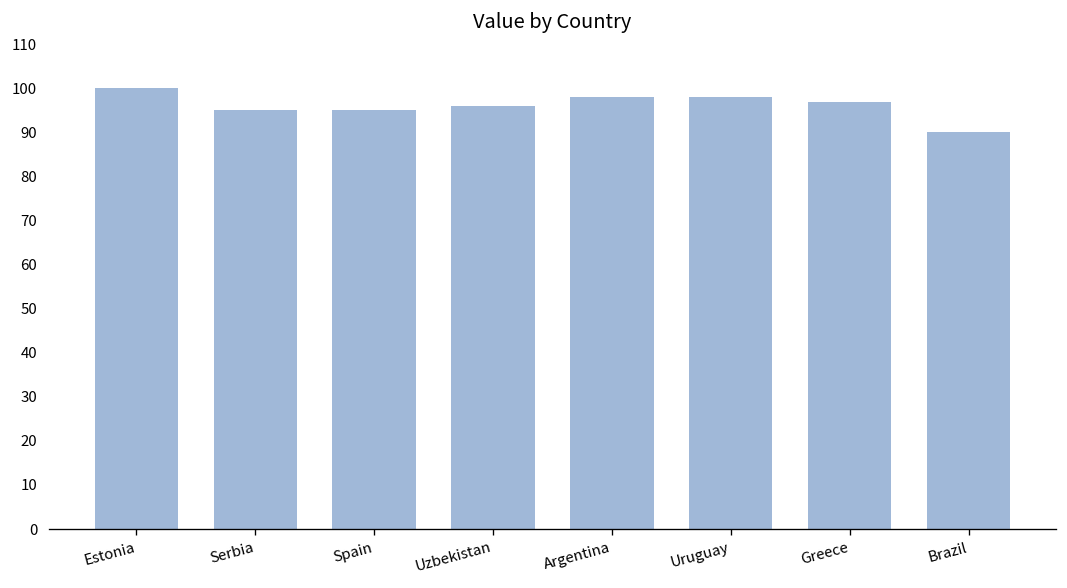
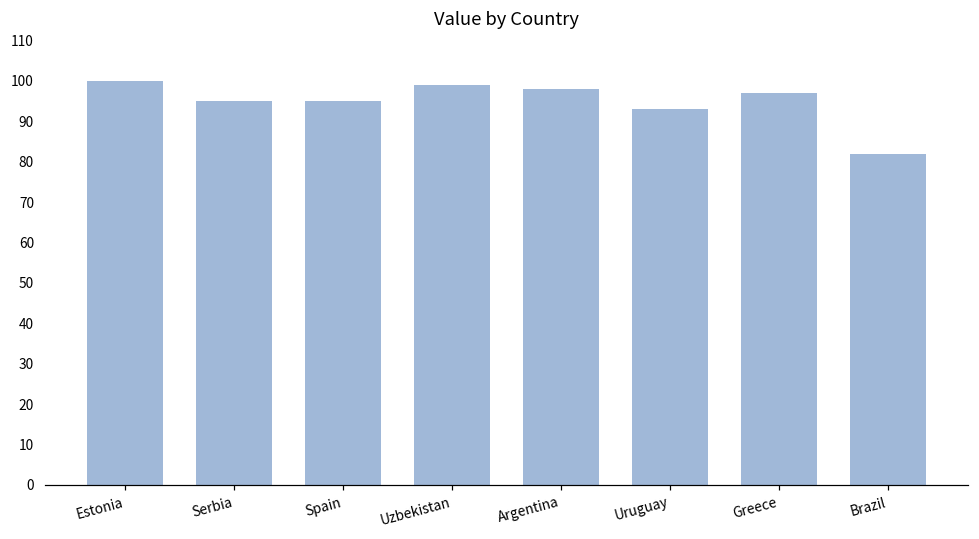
Uzbekistan: 96 -> 99
Uruguay: 98 -> 93
Brazil: 90 -> 82
